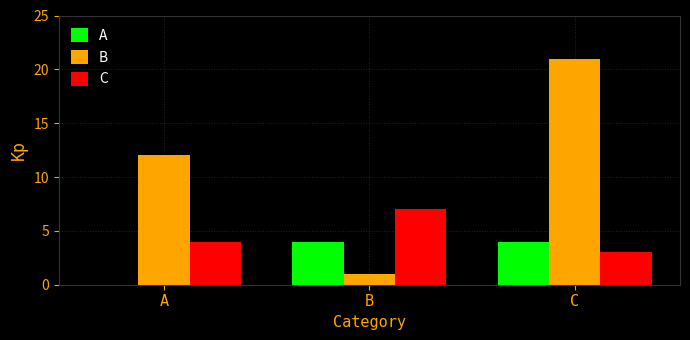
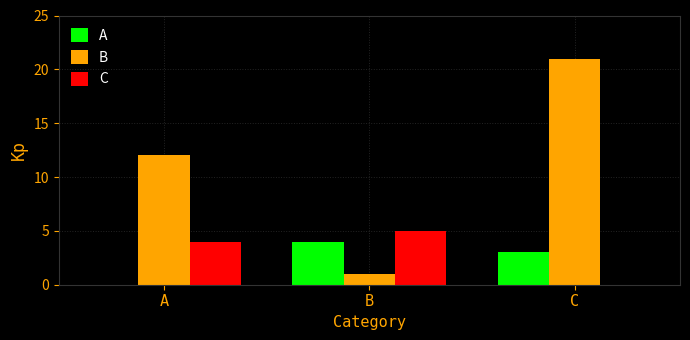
C, B: 7 -> 5
A, C: 4 -> 3
C, C: 3 -> 0
